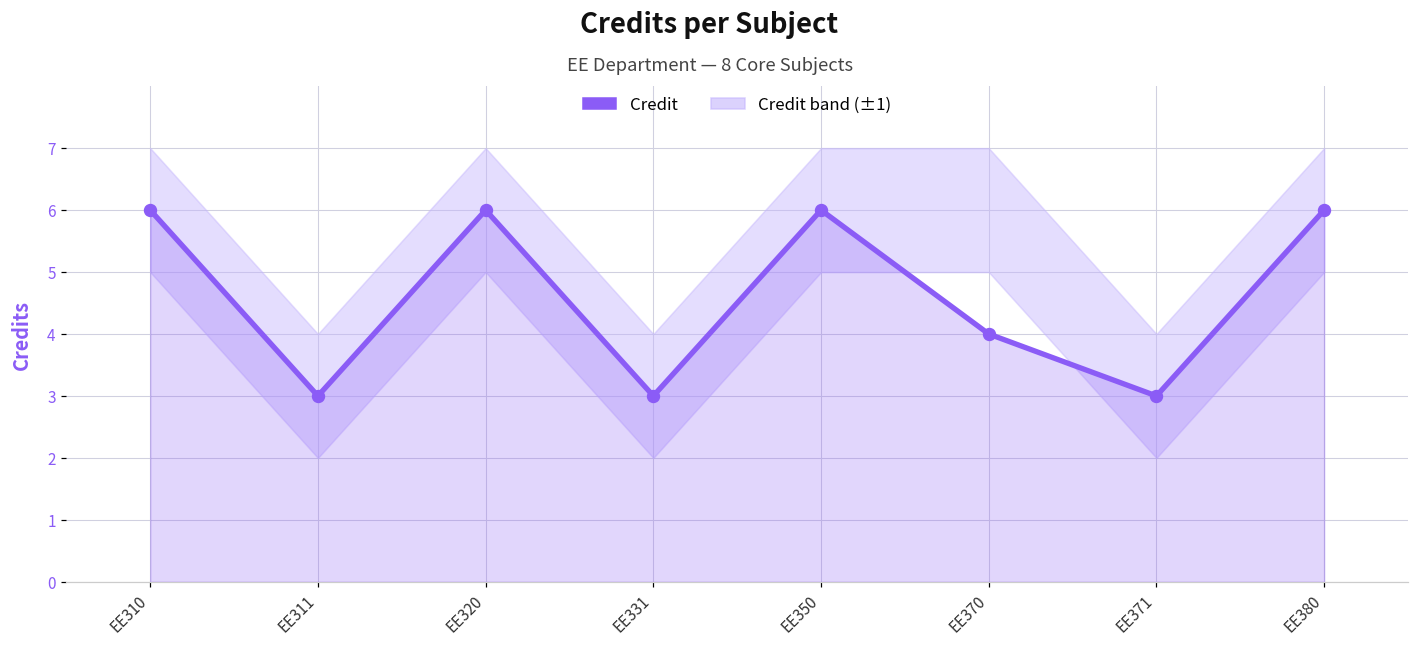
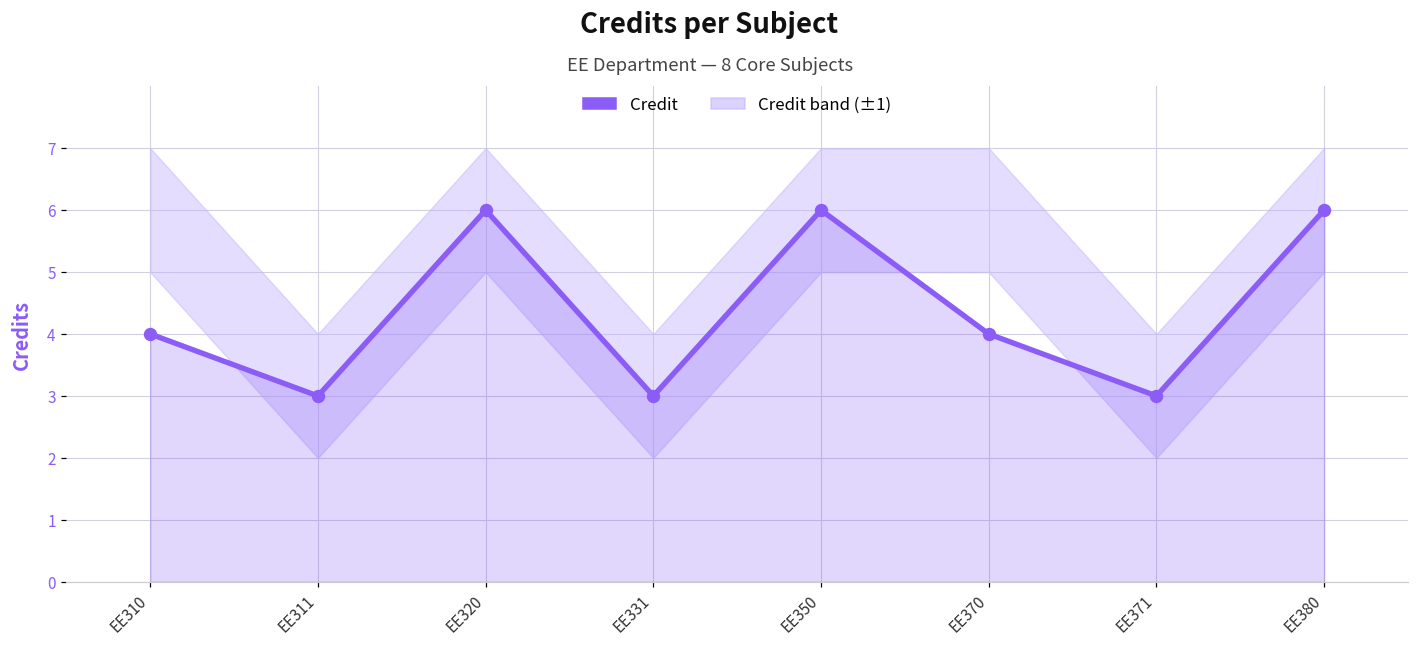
Credit, EE310: 6 -> 4
